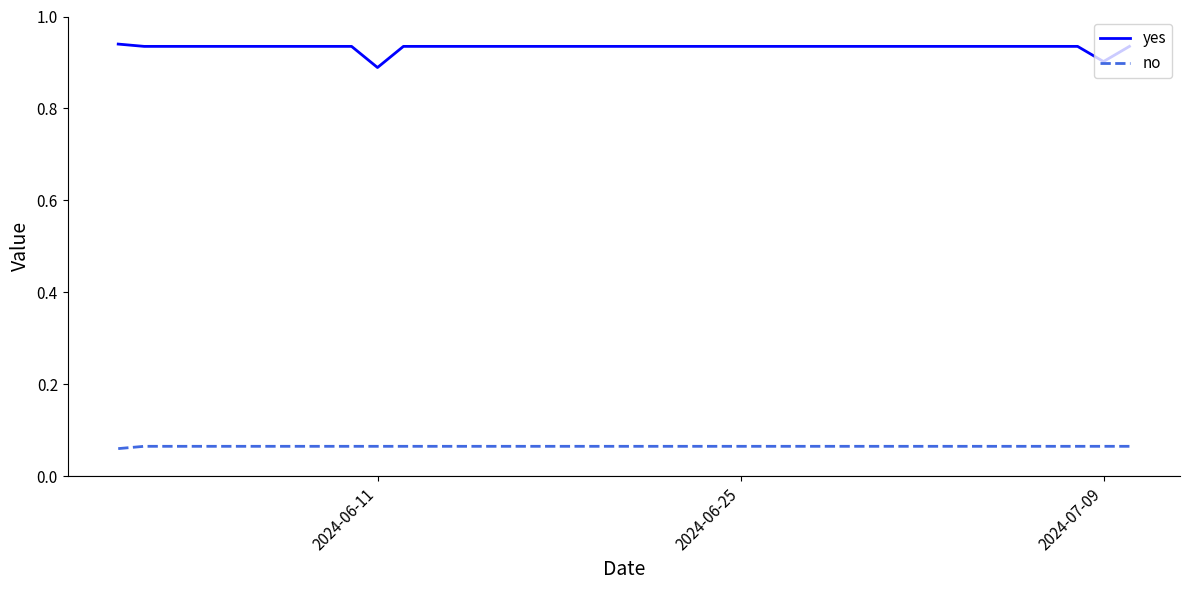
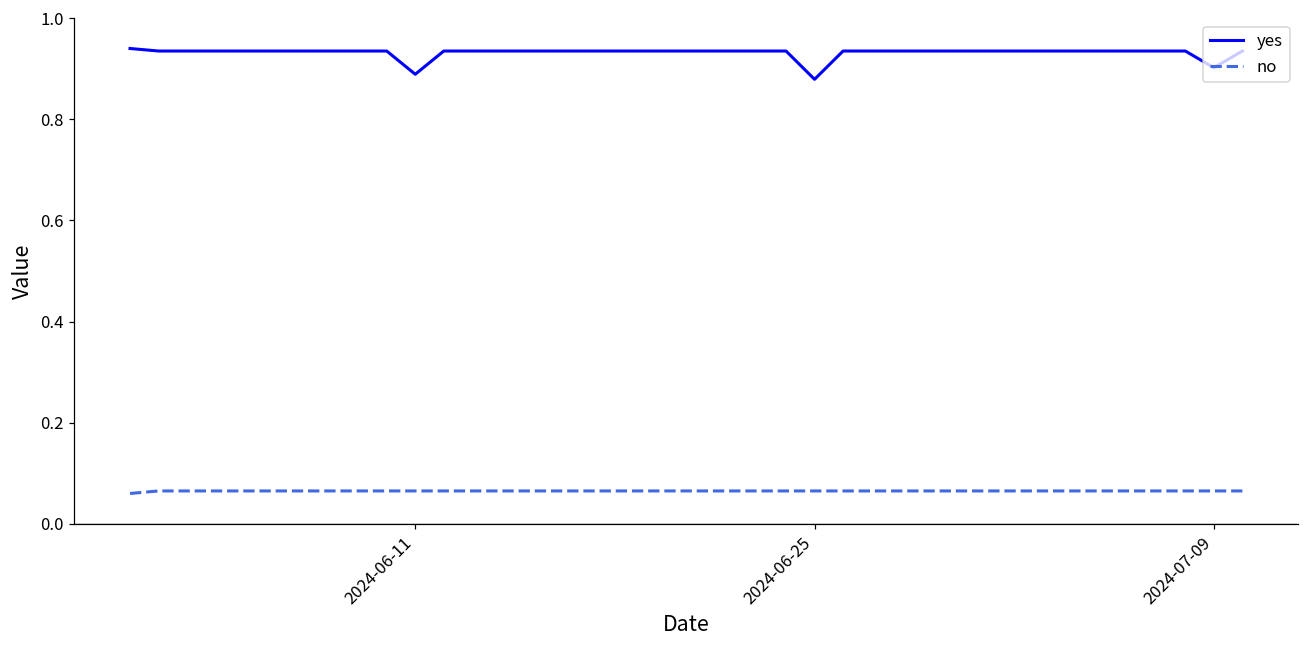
yes, 2024-06-25: 0.94 -> 0.88
